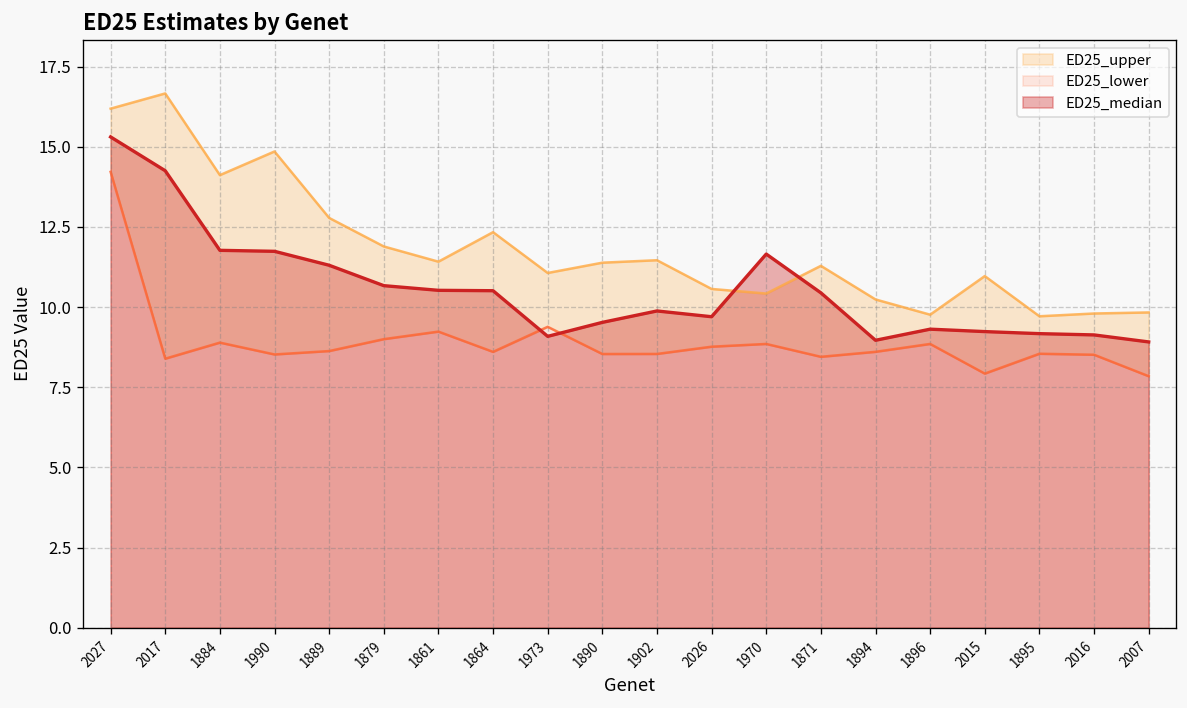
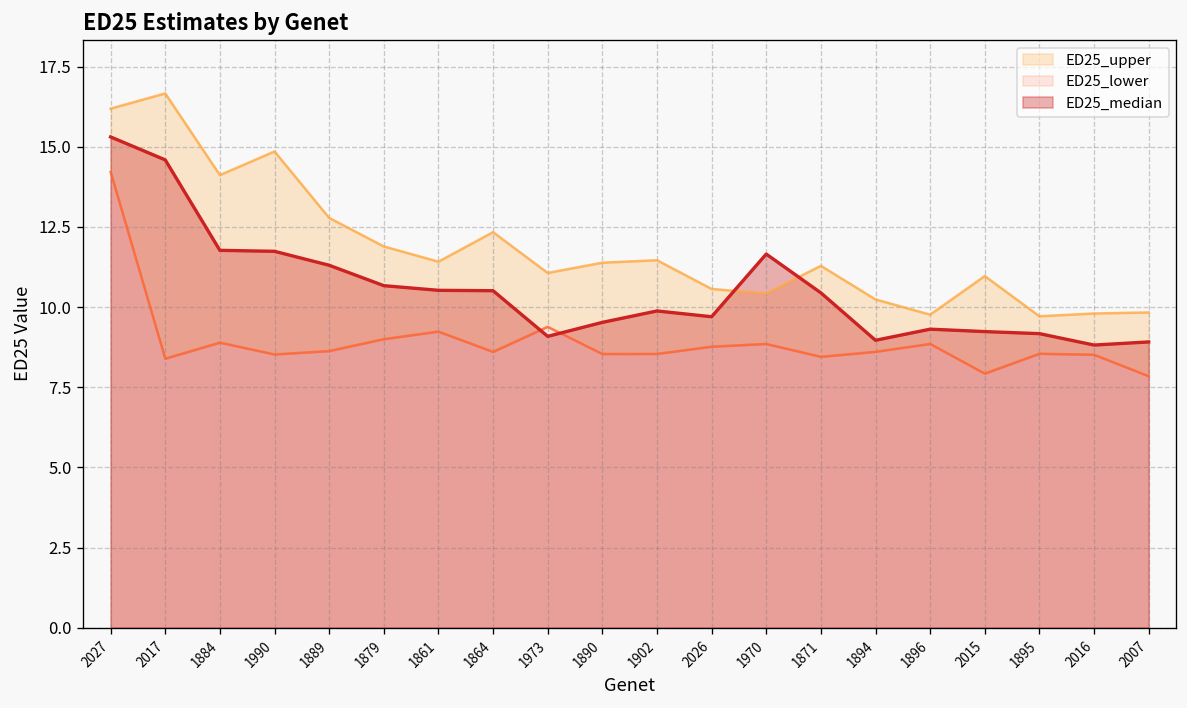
ED25_median, 2017: 14.3 -> 14.6
ED25_median, 2016: 9.1 -> 8.8
